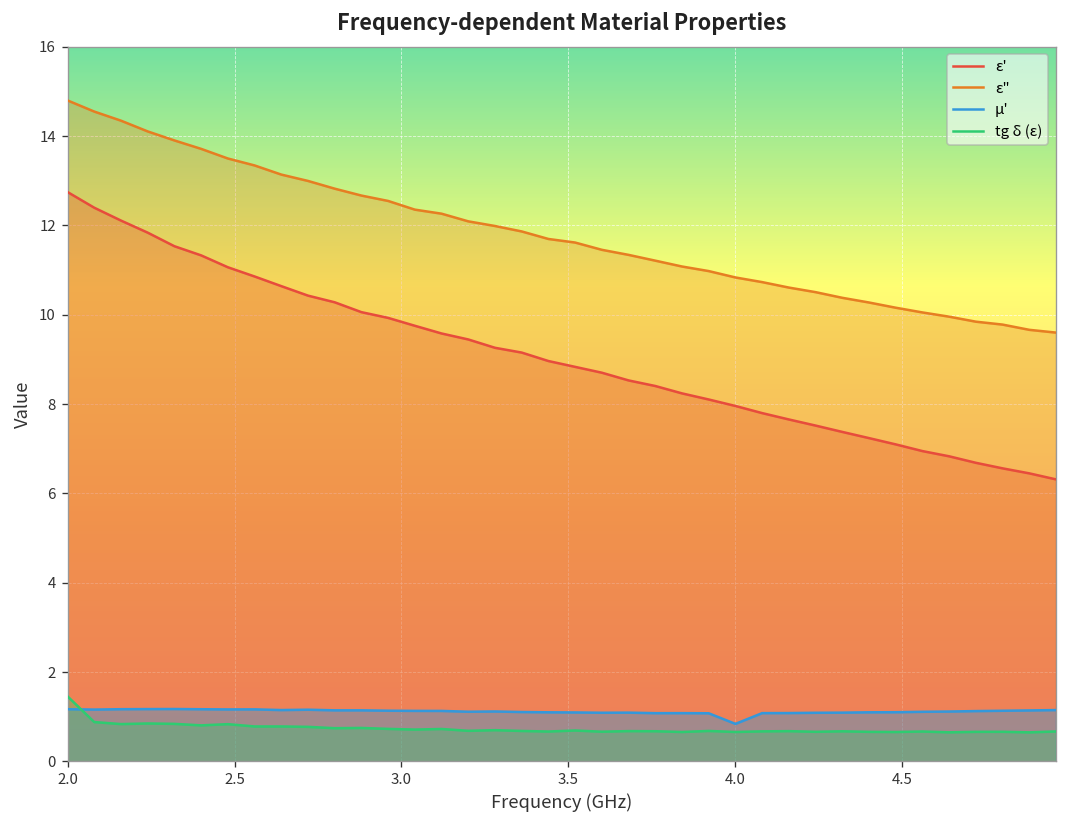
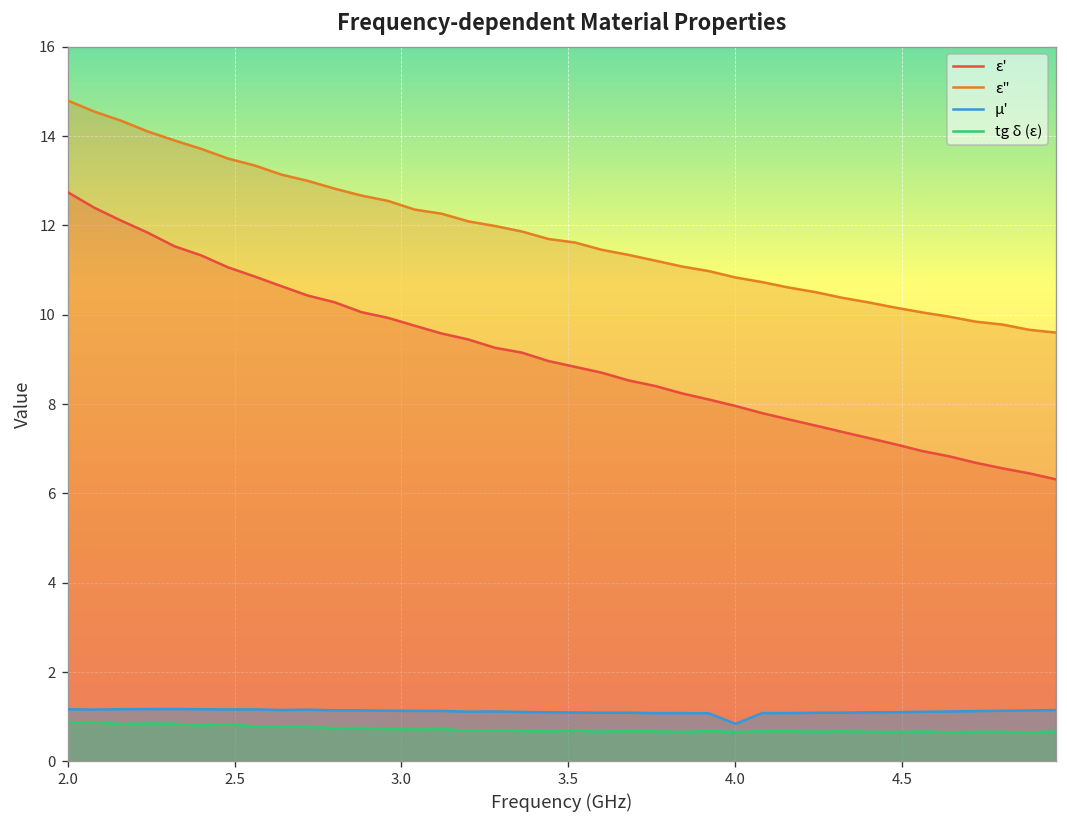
tg δ (ε), 2.0: 1.5 -> 0.9
